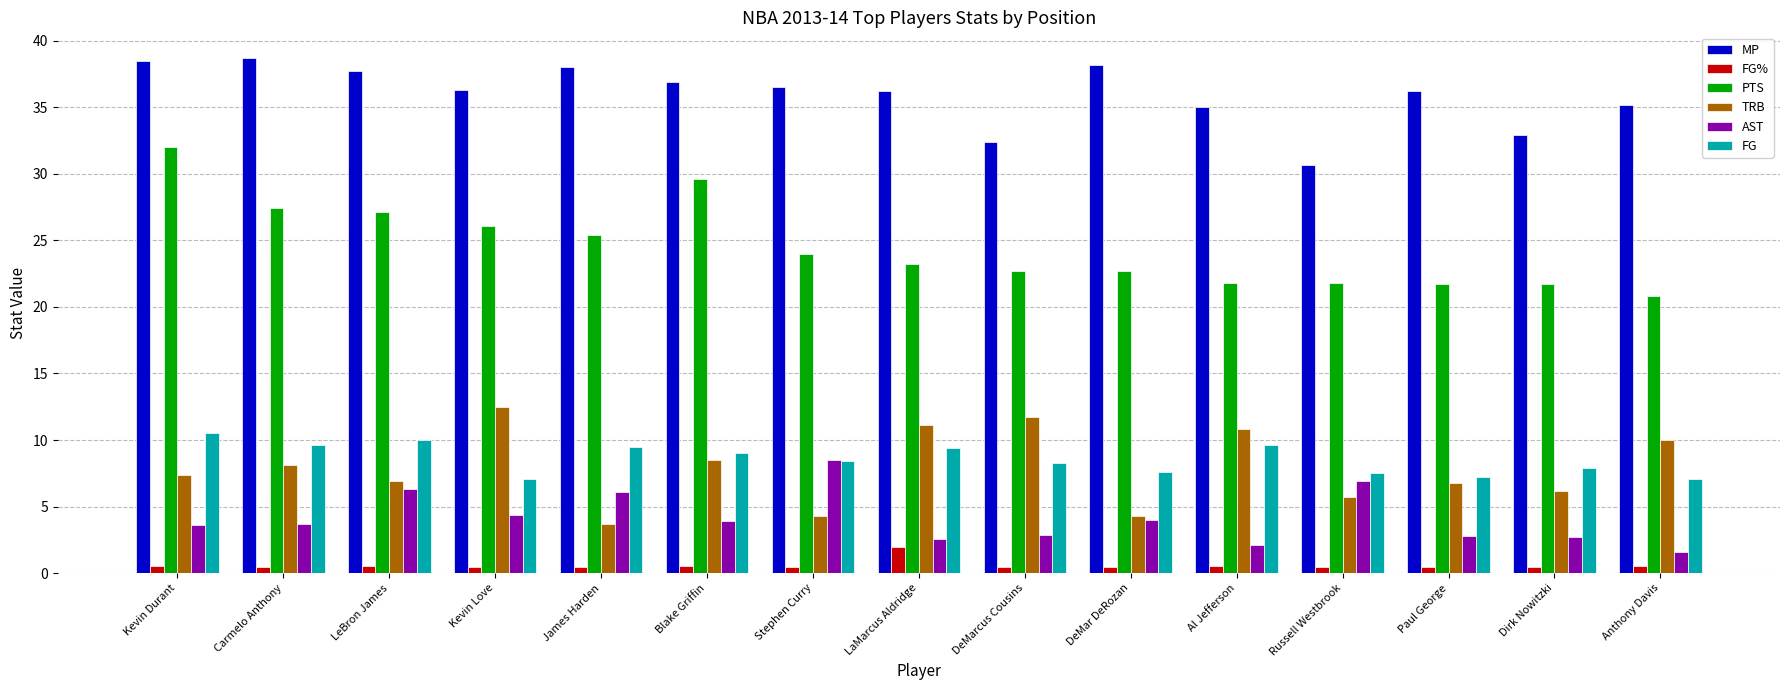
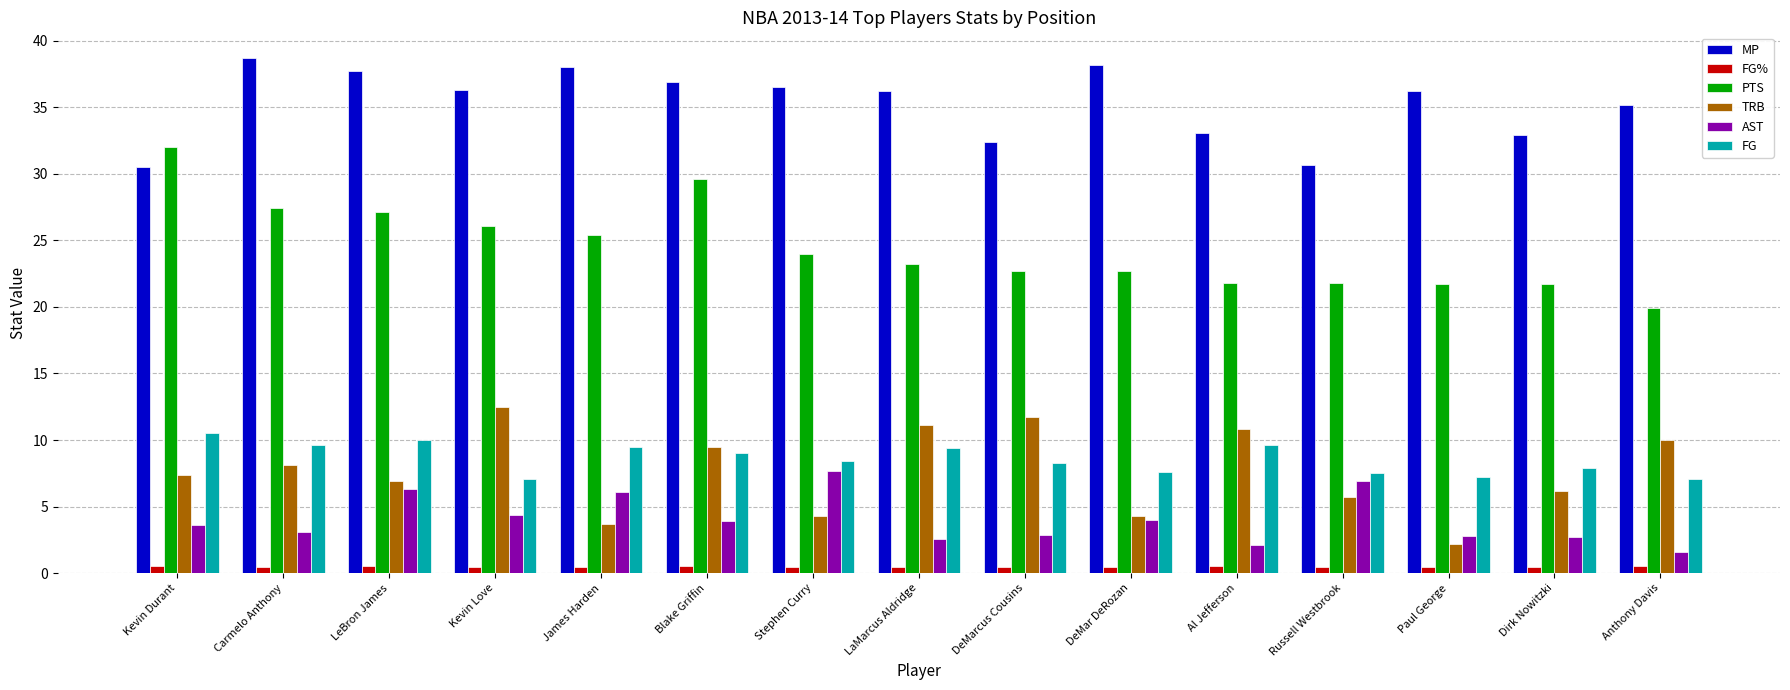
MP, Kevin Durant: 38.5 -> 30.5
AST, Carmelo Anthony: 3.7 -> 3.1
TRB, Blake Griffin: 8.5 -> 9.5
AST, Stephen Curry: 8.5 -> 7.7
FG%, LaMarcus Aldridge: 2.0 -> 0.5
MP, Al Jefferson: 35.0 -> 33.1
TRB, Paul George: 6.8 -> 2.2
PTS, Anthony Davis: 20.8 -> 19.9
